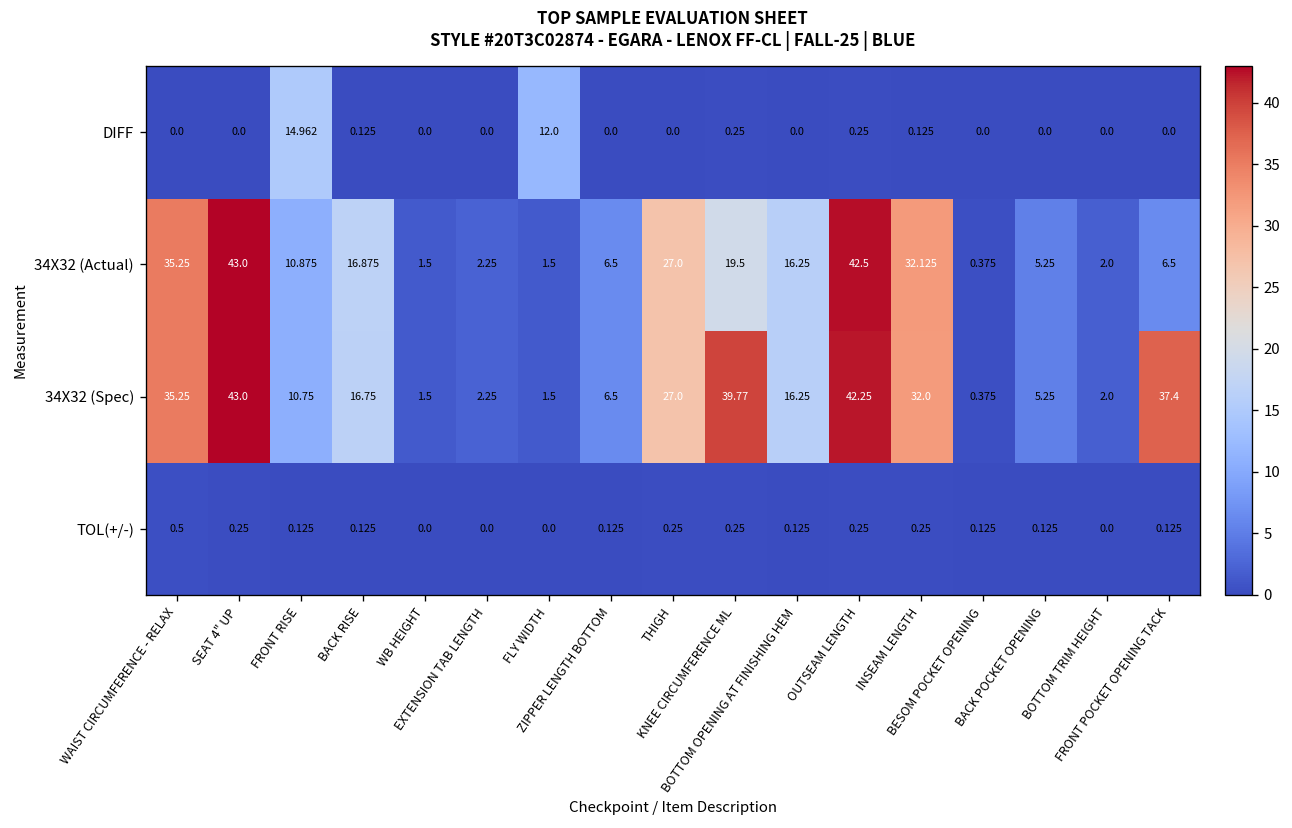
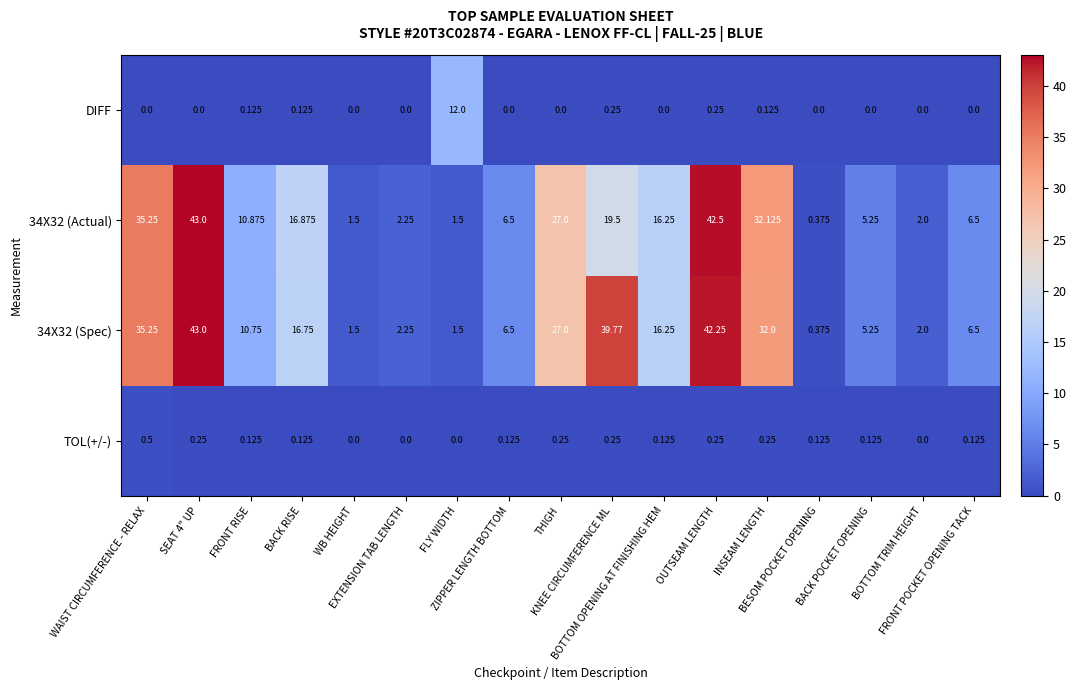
DIFF, FRONT RISE: 14.962 -> 0.125
34X32 (Spec), FRONT POCKET OPENING TACK: 37.4 -> 6.5
